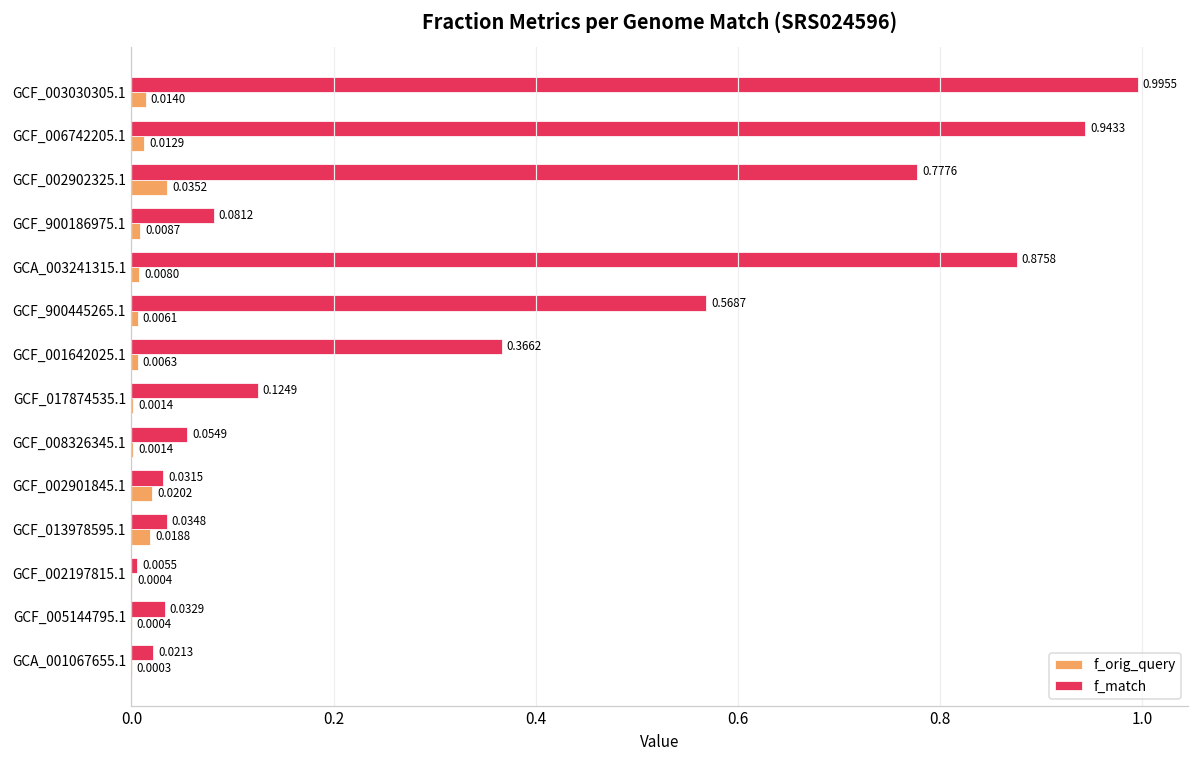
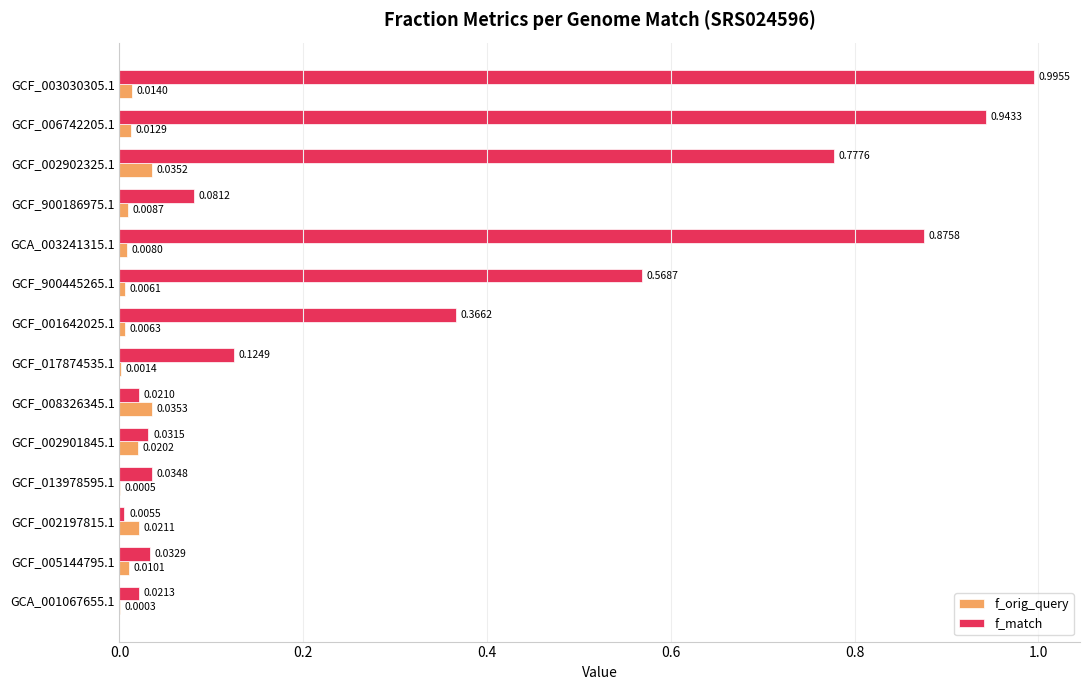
f_match, GCF_008326345.1: 0.0549 -> 0.0210
f_orig_query, GCF_008326345.1: 0.0014 -> 0.0353
f_orig_query, GCF_013978595.1: 0.0188 -> 0.0005
f_orig_query, GCF_002197815.1: 0.0004 -> 0.0211
f_orig_query, GCF_005144795.1: 0.0004 -> 0.0101
